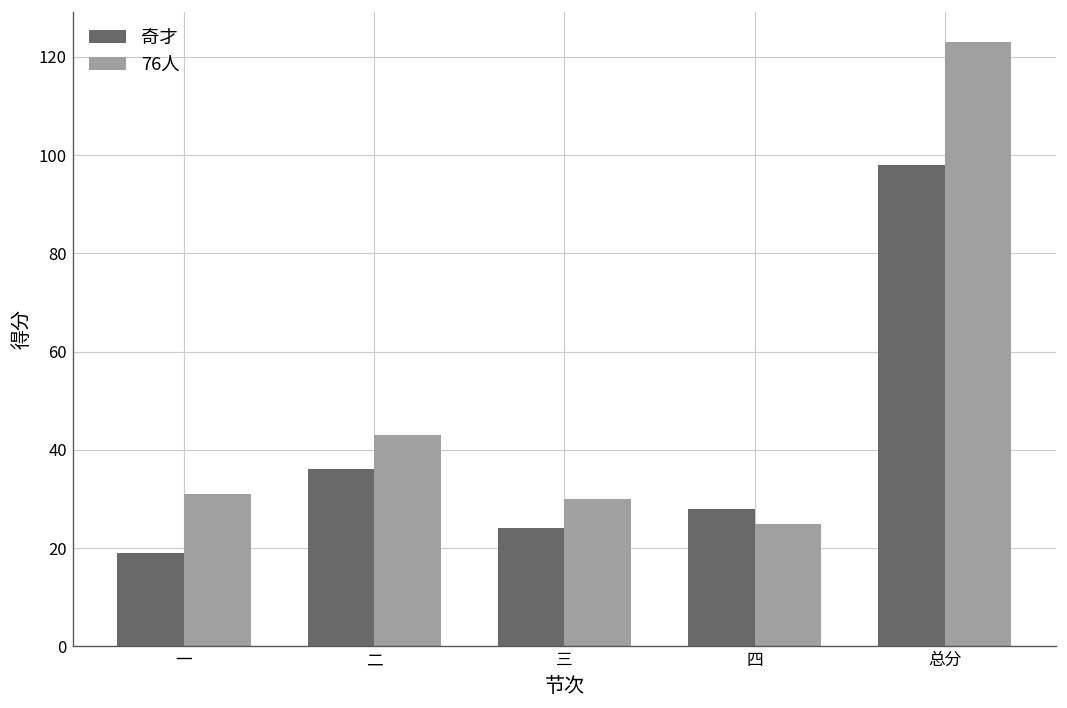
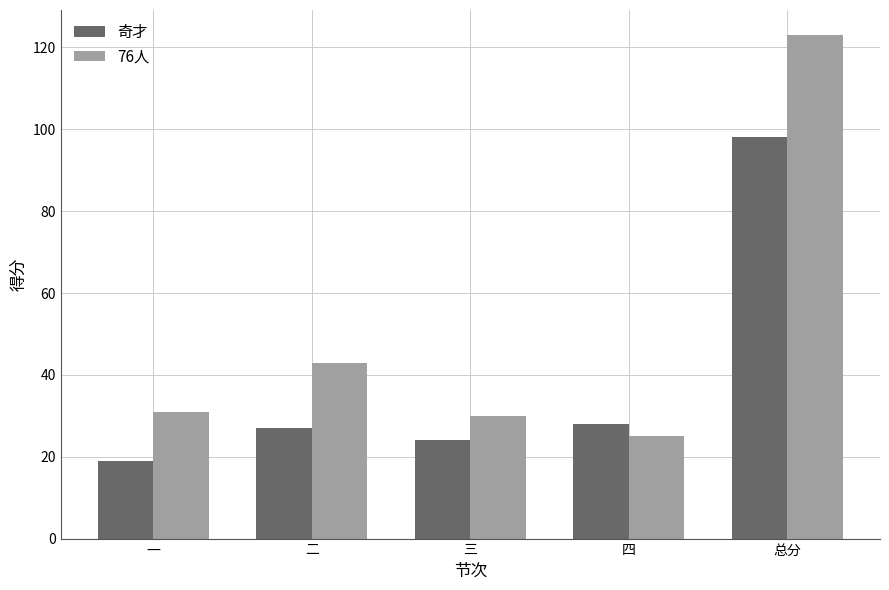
奇才, 二: 36 -> 27
